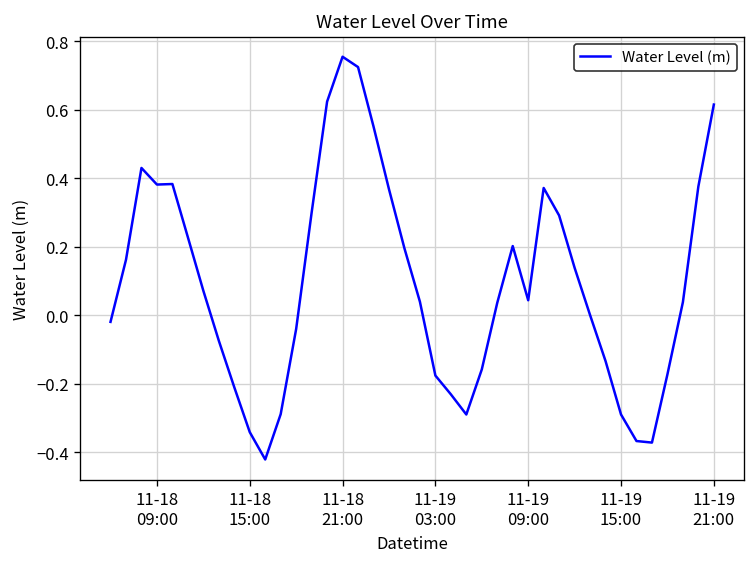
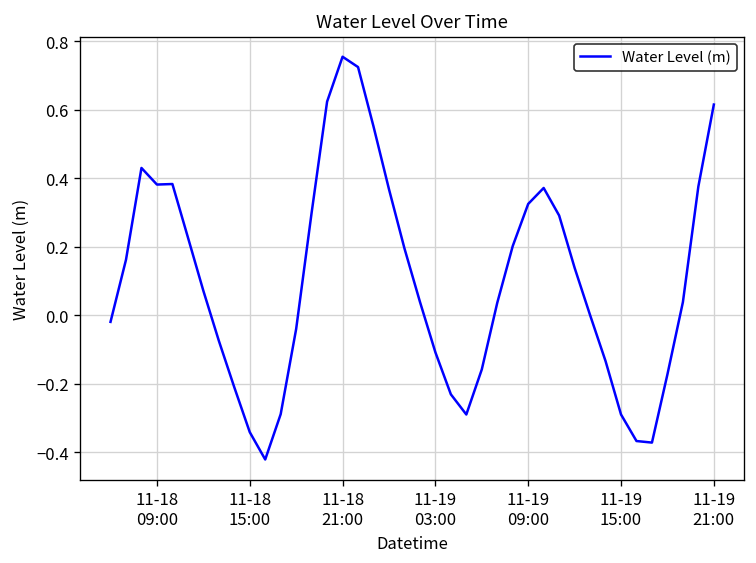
11-19 03:00: -0.18 -> -0.11
11-19 09:00: 0.04 -> 0.32
